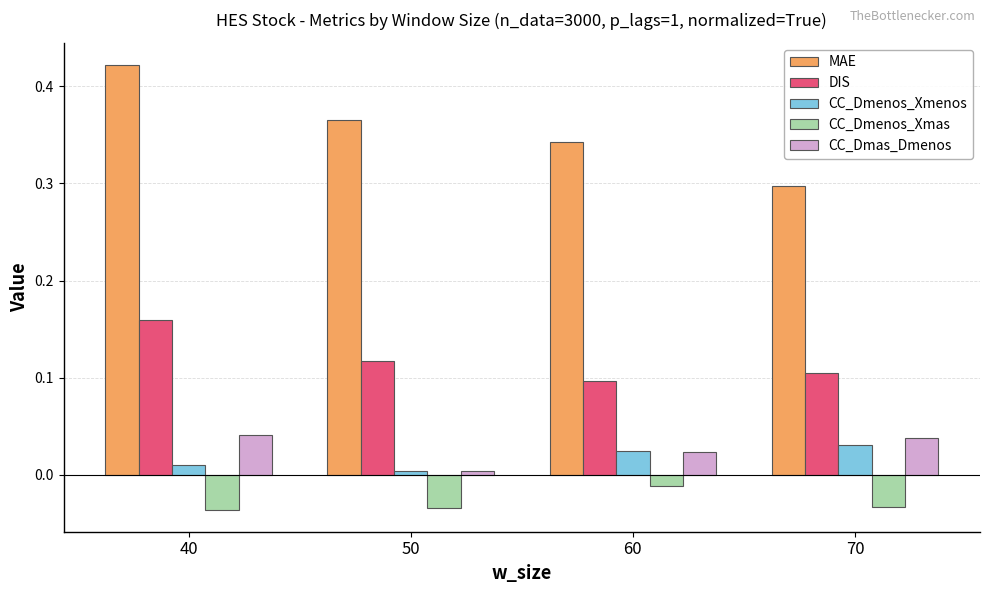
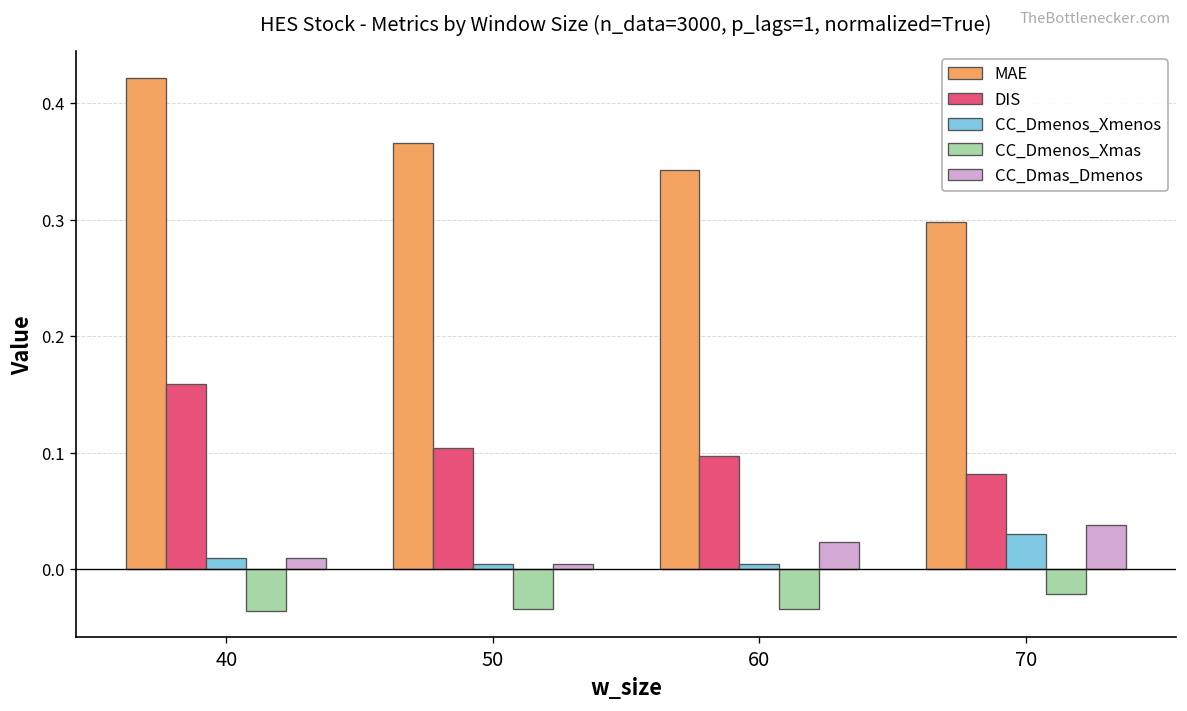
CC_Dmas_Dmenos, 40: 0.04 -> 0.01
DIS, 50: 0.12 -> 0.10
CC_Dmenos_Xmenos, 60: 0.03 -> 0.00
CC_Dmenos_Xmas, 60: -0.01 -> -0.03
DIS, 70: 0.10 -> 0.08
CC_Dmenos_Xmas, 70: -0.03 -> -0.02
